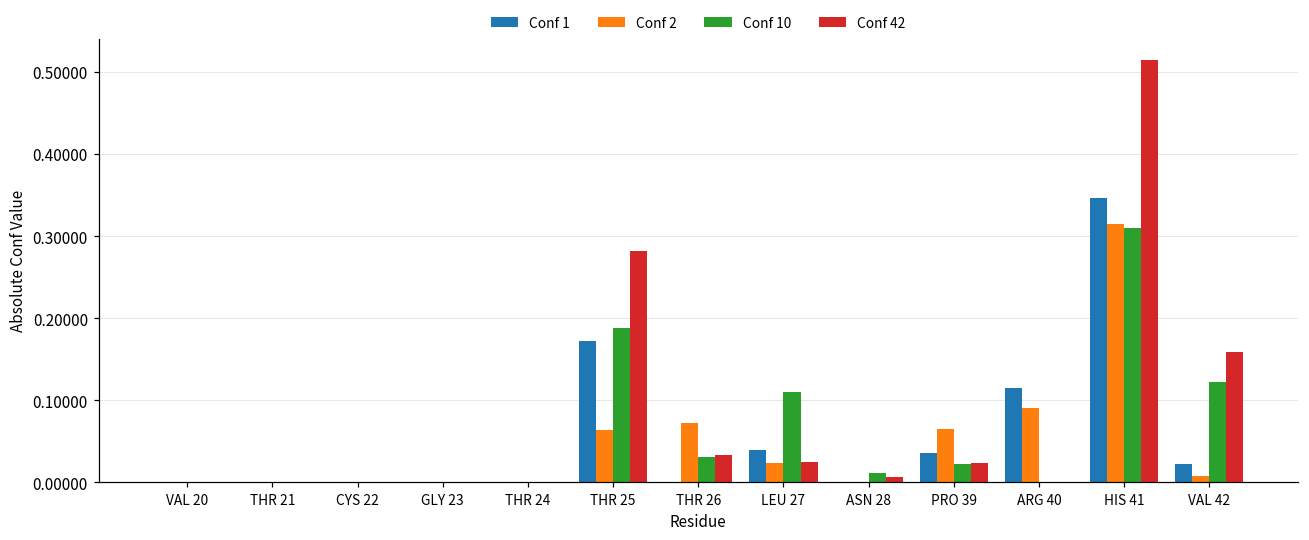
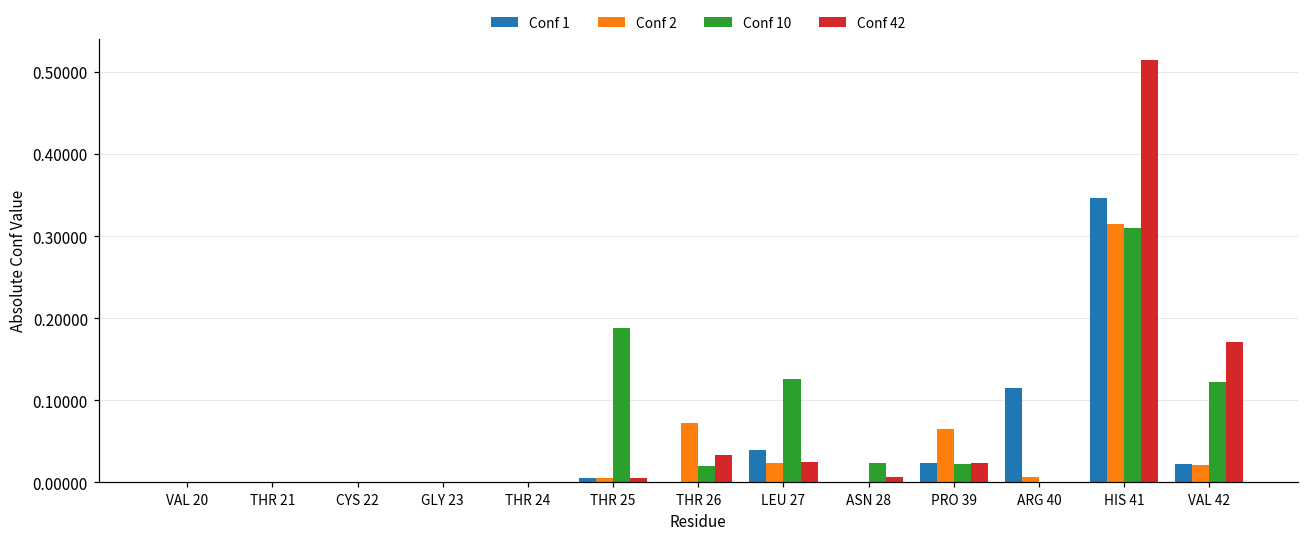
Conf 1, THR 25: 0.17 -> 0.01
Conf 2, THR 25: 0.06 -> 0.01
Conf 42, THR 25: 0.28 -> 0.00
Conf 10, THR 26: 0.03 -> 0.02
Conf 10, LEU 27: 0.11 -> 0.13
Conf 10, ASN 28: 0.01 -> 0.02
Conf 1, PRO 39: 0.04 -> 0.02
Conf 2, ARG 40: 0.09 -> 0.01
Conf 2, VAL 42: 0.01 -> 0.02
Conf 42, VAL 42: 0.16 -> 0.17
